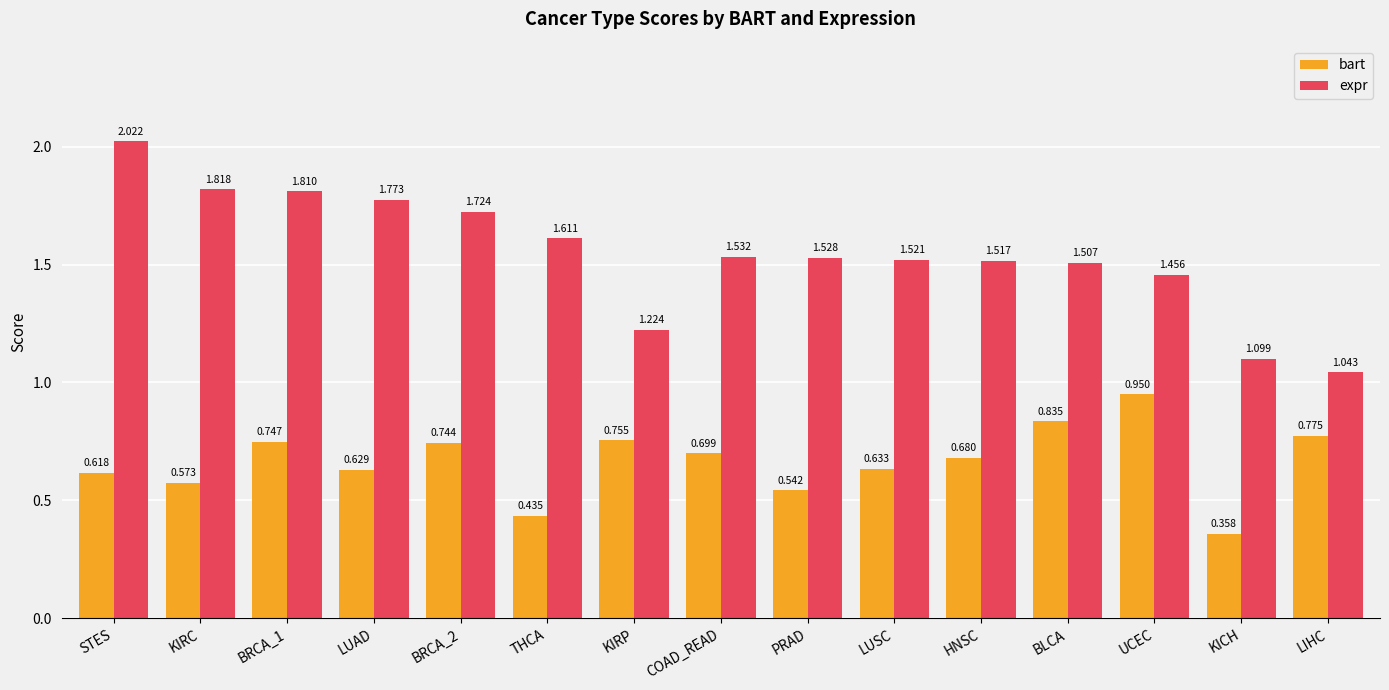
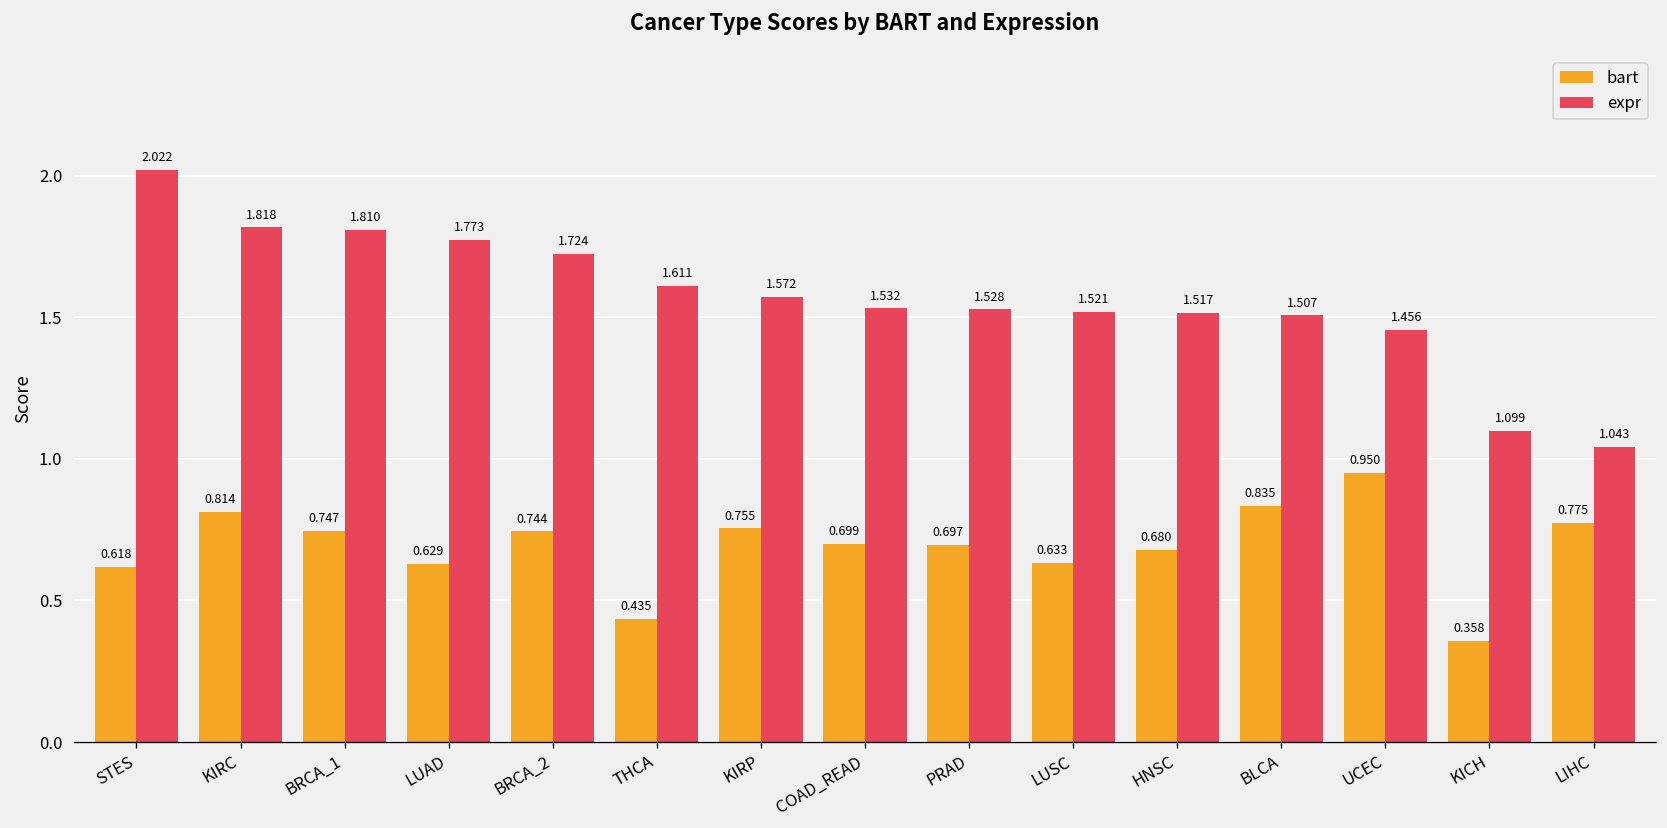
bart, KIRC: 0.573 -> 0.814
expr, KIRP: 1.224 -> 1.572
bart, PRAD: 0.542 -> 0.697
